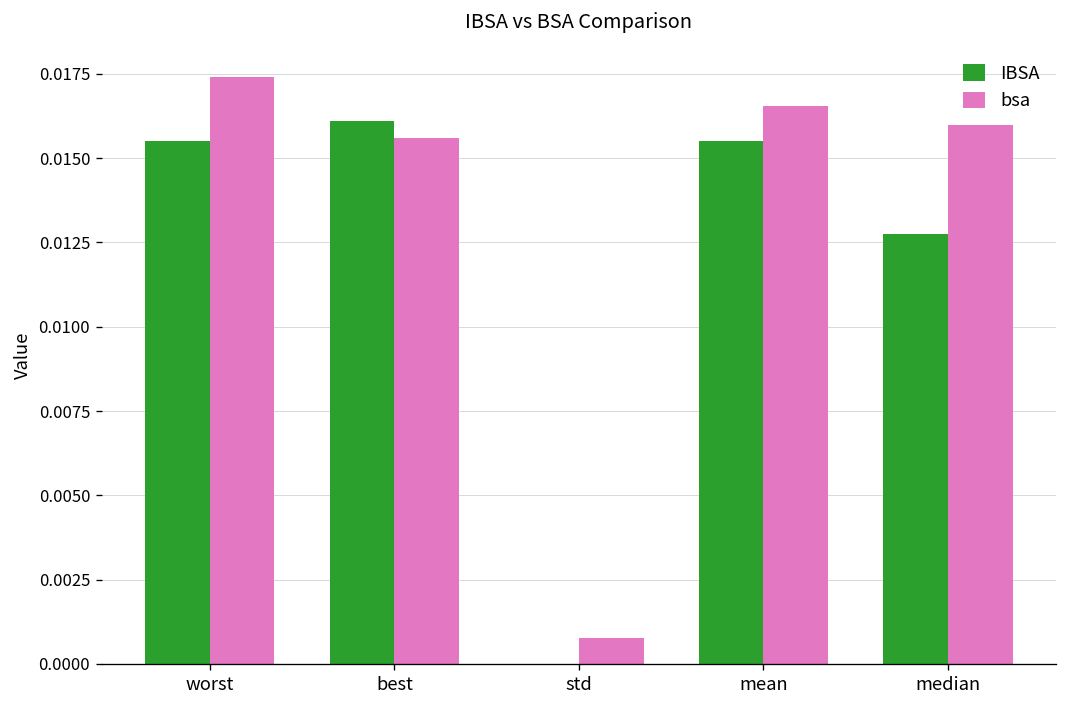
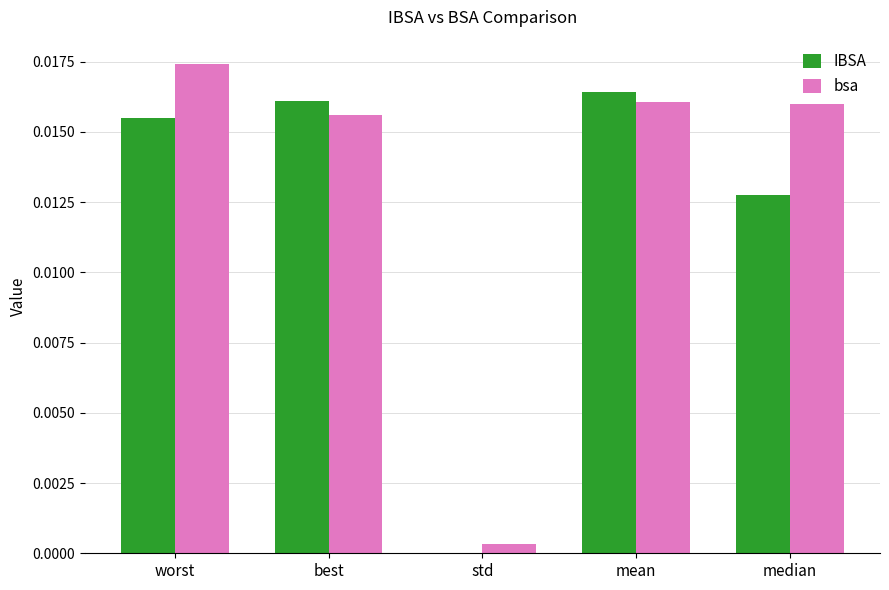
bsa, std: 0.0008 -> 0.0003
IBSA, mean: 0.0155 -> 0.0164
bsa, mean: 0.0165 -> 0.0161
